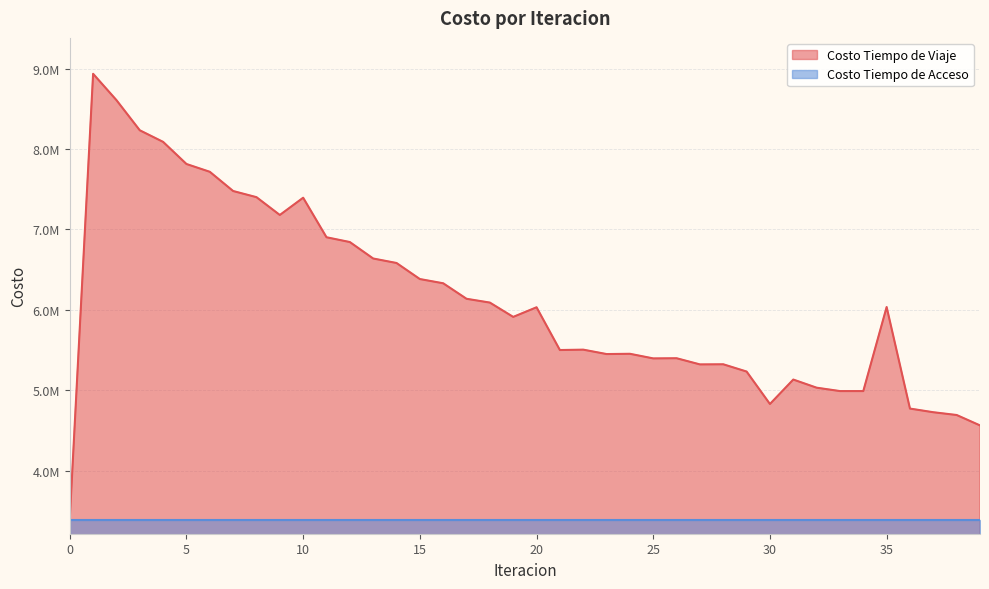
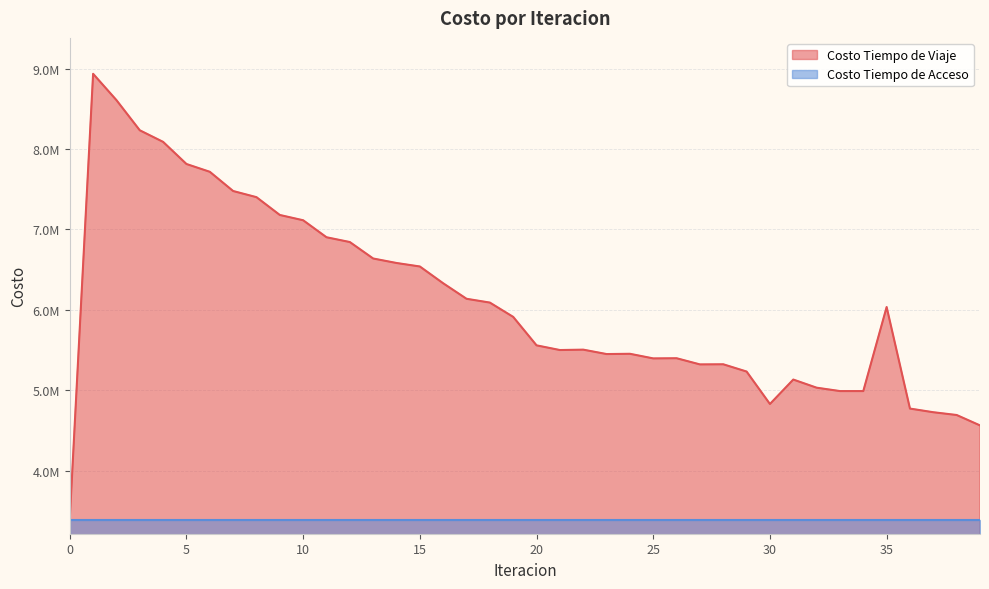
Costo Tiempo de Viaje, 10: 7400000 -> 7100000
Costo Tiempo de Viaje, 15: 6400000 -> 6500000
Costo Tiempo de Viaje, 20: 6000000 -> 5600000
